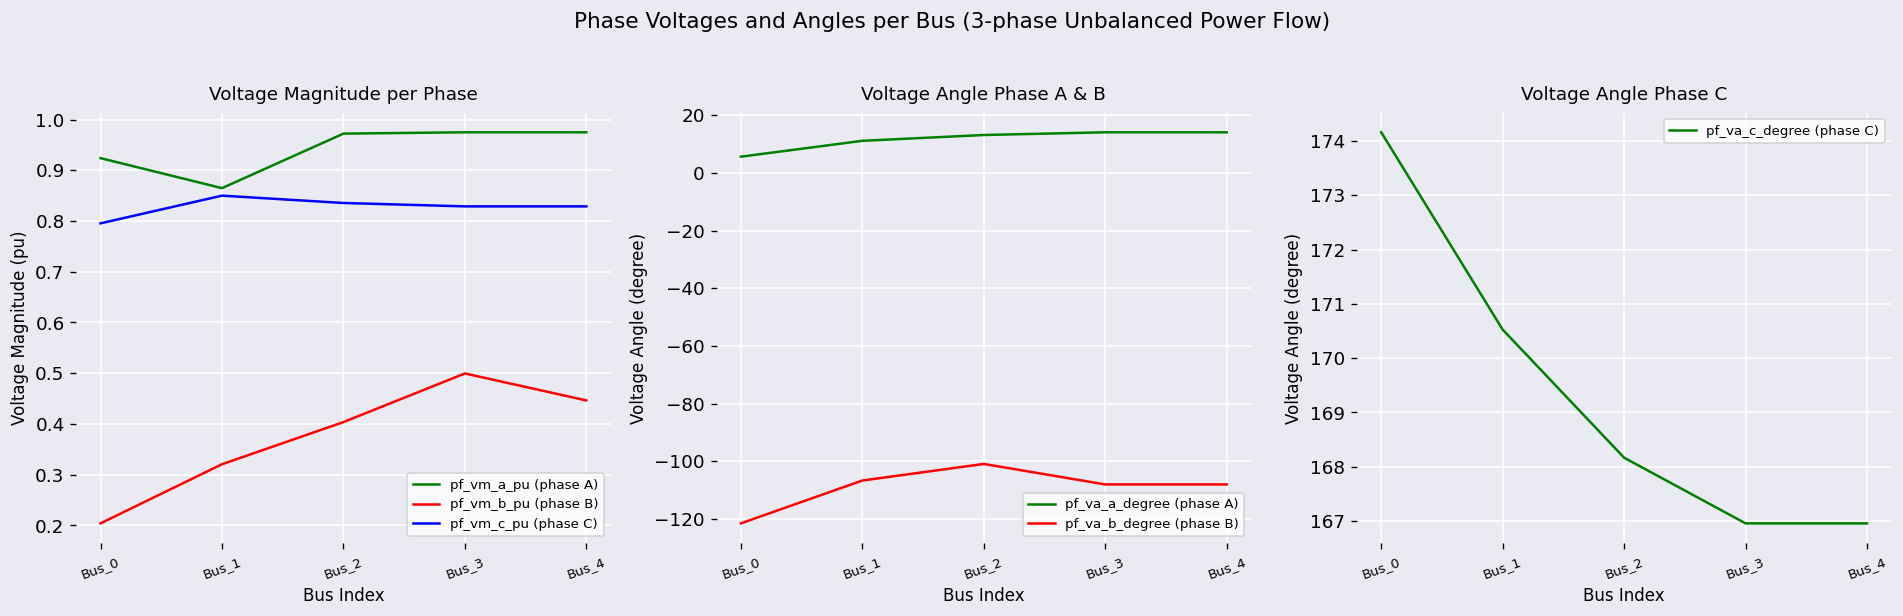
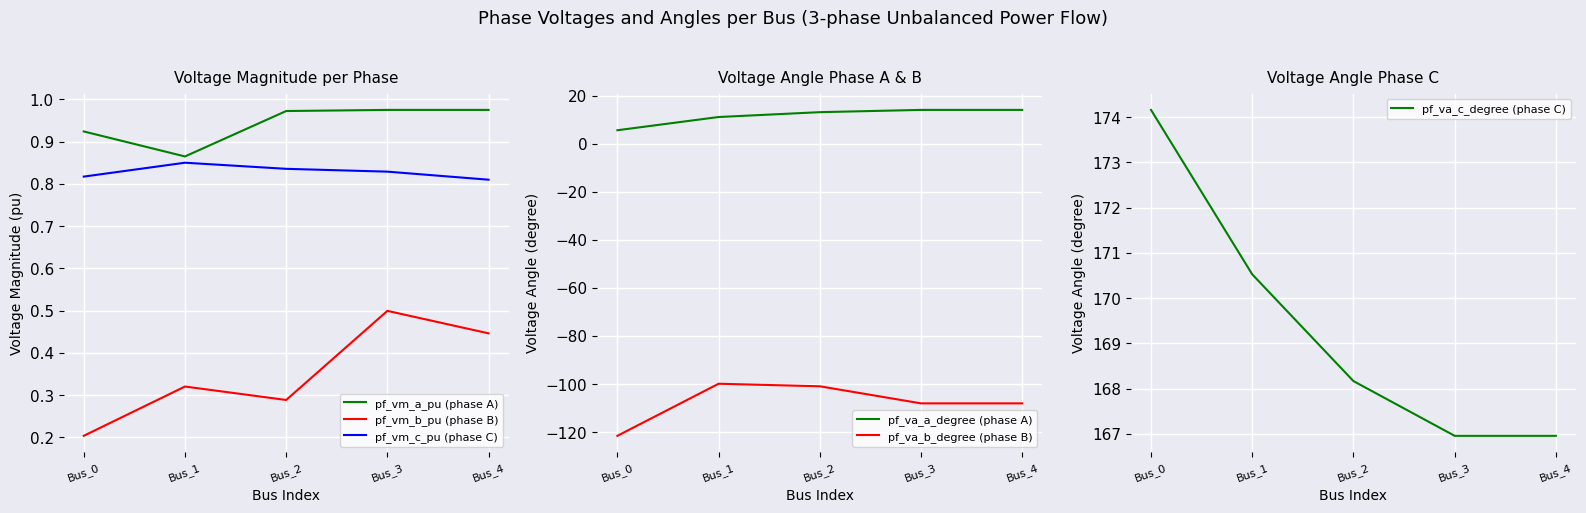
Voltage Magnitude per Phase, pf_vm_c_pu (phase C), Bus_0: 0.80 -> 0.82
Voltage Magnitude per Phase, pf_vm_b_pu (phase B), Bus_2: 0.40 -> 0.29
Voltage Magnitude per Phase, pf_vm_c_pu (phase C), Bus_4: 0.83 -> 0.81
Voltage Angle Phase A & B, pf_va_b_degree (phase B), Bus_1: -107 -> -100
